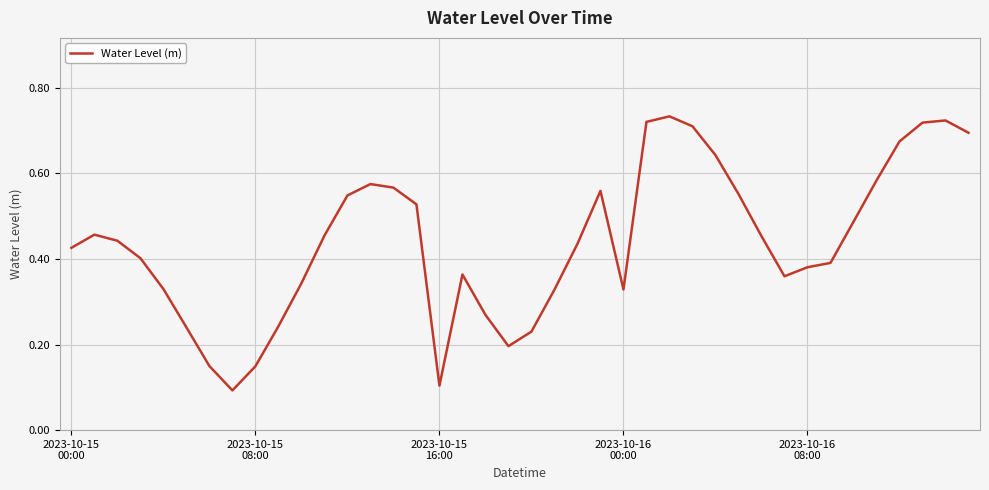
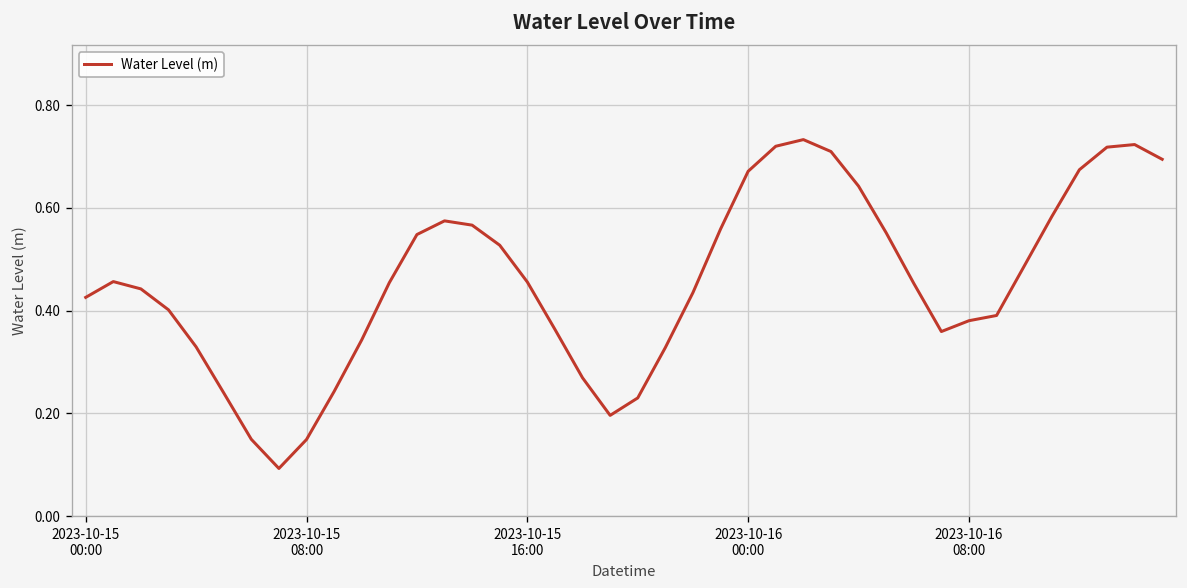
2023-10-15 16:00: 0.10 -> 0.46
2023-10-16 00:00: 0.33 -> 0.67
